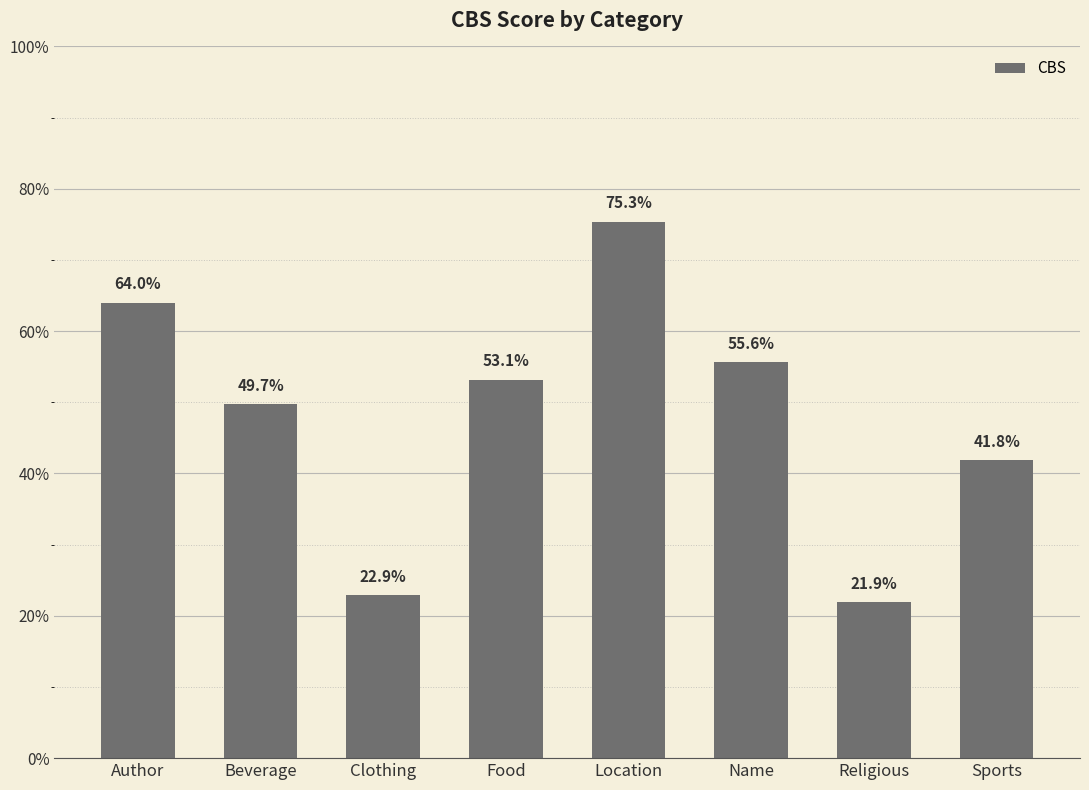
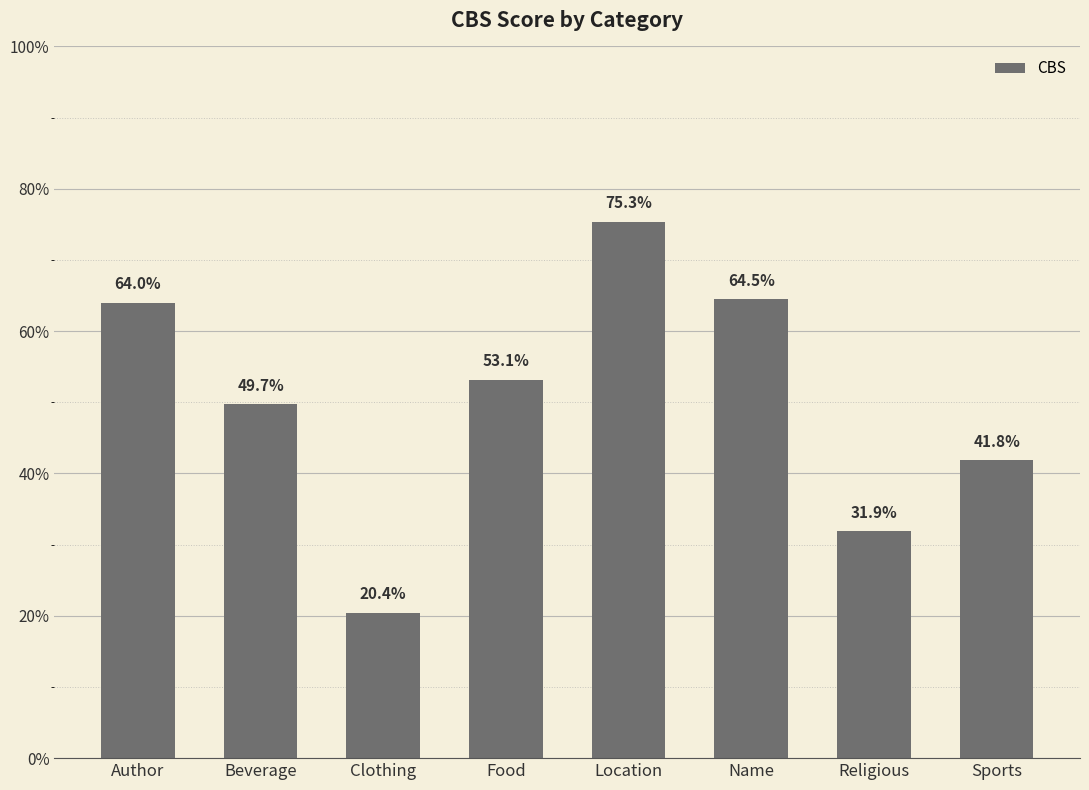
Clothing: 22.9% -> 20.4%
Name: 55.6% -> 64.5%
Religious: 21.9% -> 31.9%
